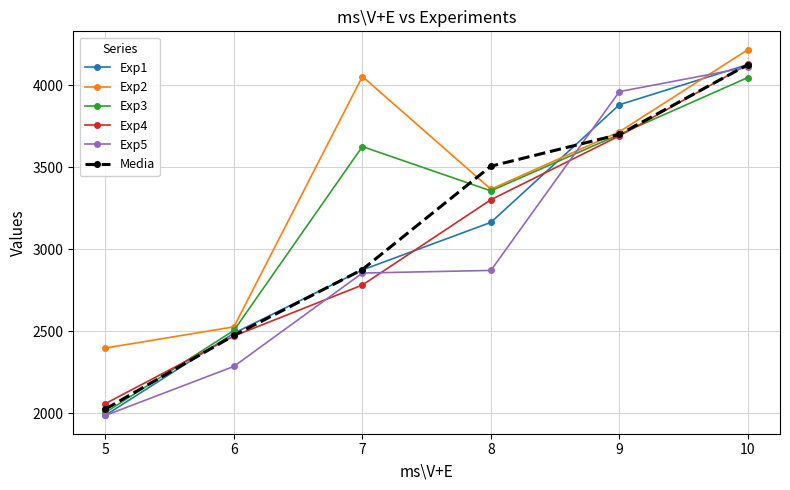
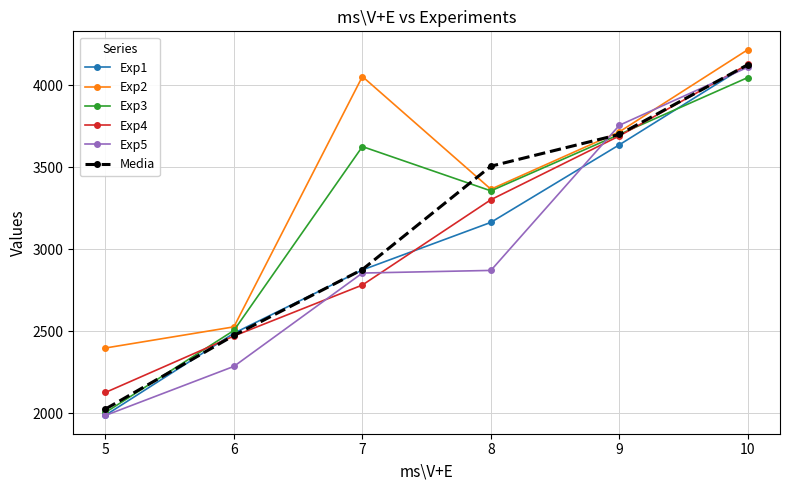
Exp4, 5: 2060 -> 2130
Exp1, 9: 3880 -> 3640
Exp5, 9: 3960 -> 3760
